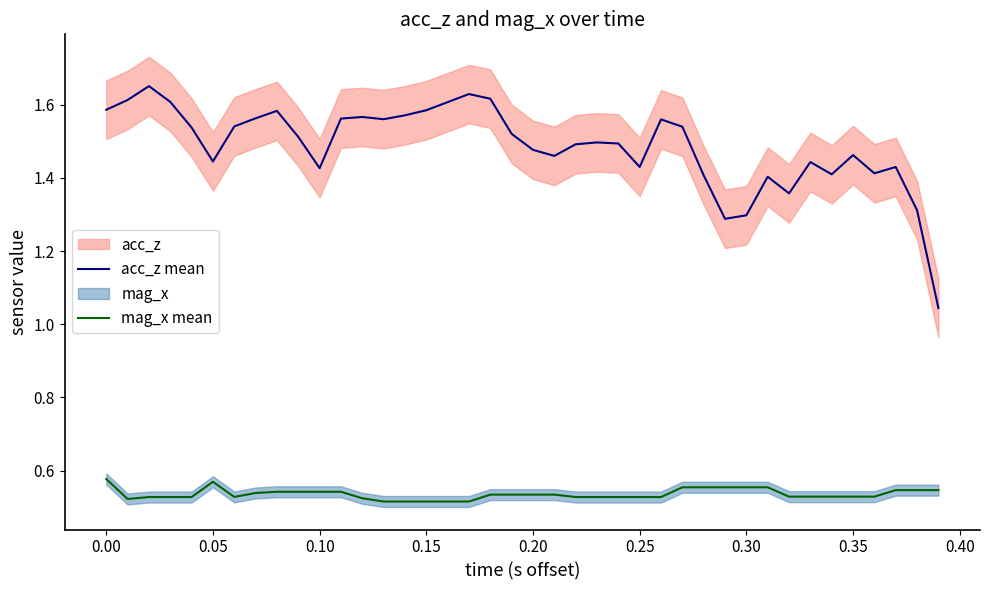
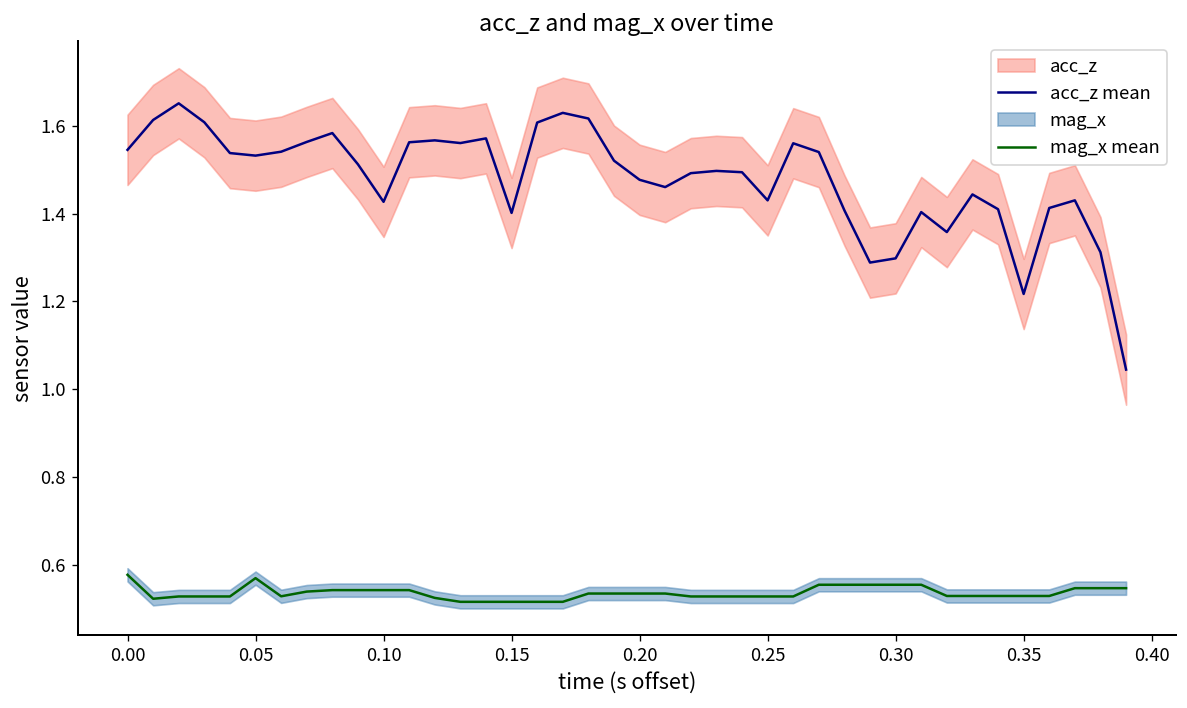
acc_z mean, 0.00: 1.59 -> 1.55
acc_z mean, 0.05: 1.44 -> 1.53
acc_z mean, 0.15: 1.59 -> 1.40
acc_z mean, 0.35: 1.46 -> 1.22
